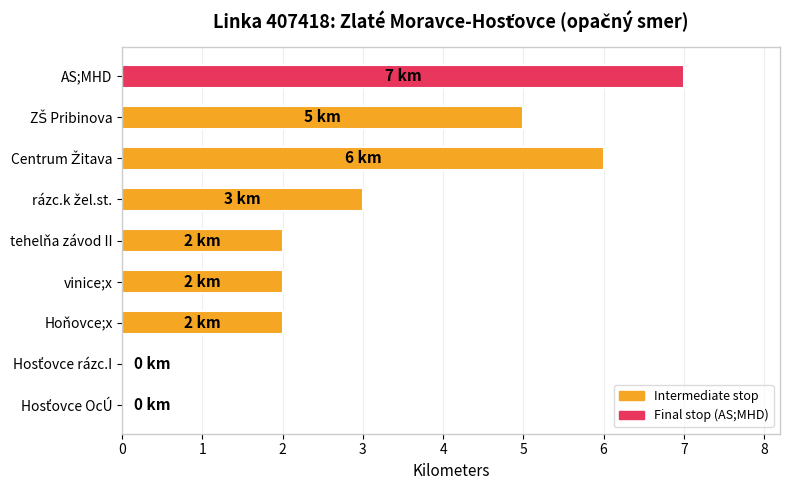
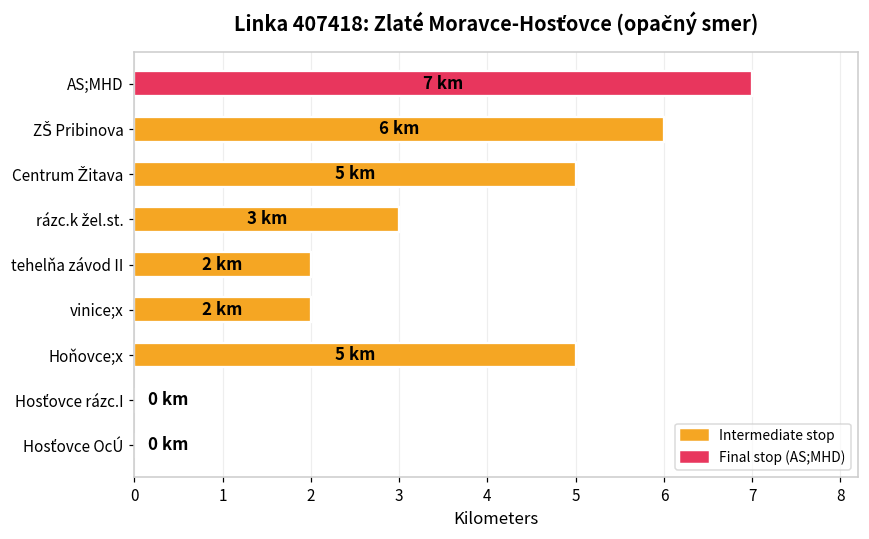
ZŠ Pribinova: 5 -> 6
Centrum Žitava: 6 -> 5
Hoňovce;x: 2 -> 5
